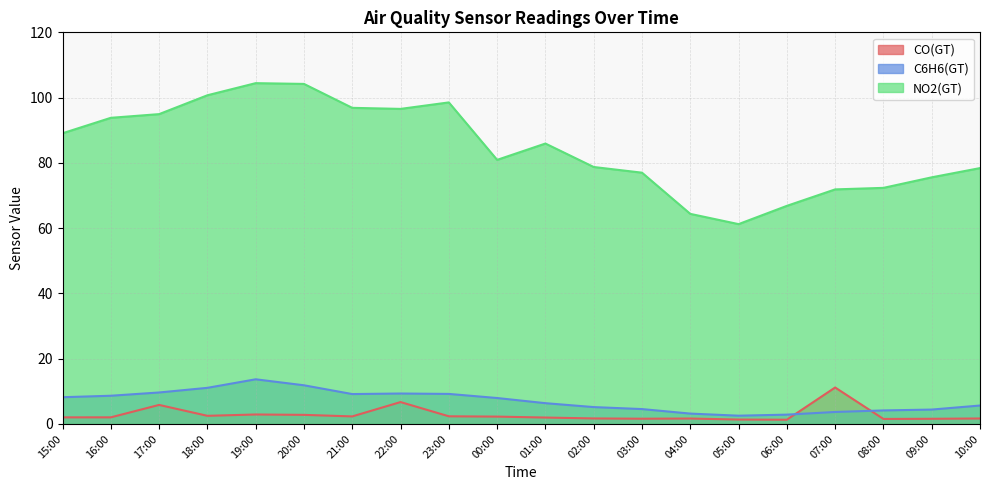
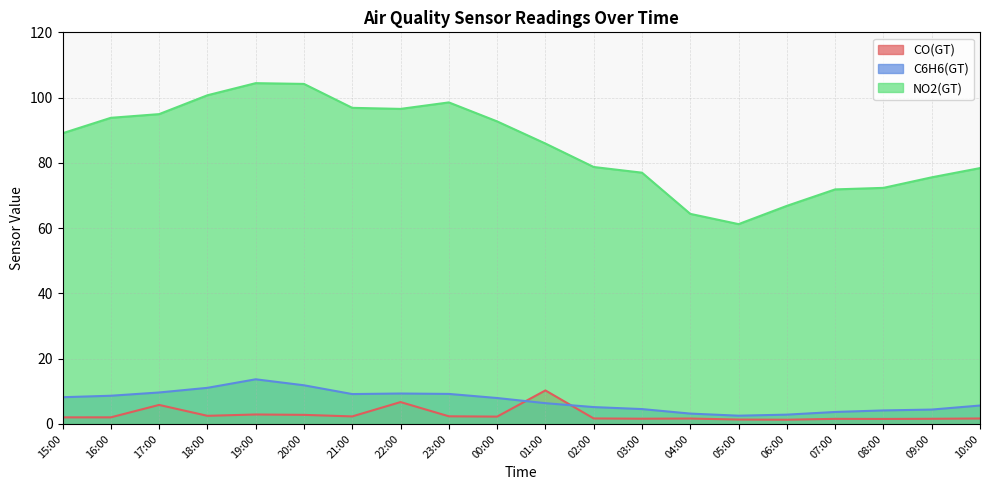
NO2(GT), 00:00: 81 -> 93
CO(GT), 01:00: 2 -> 10
CO(GT), 07:00: 11 -> 2
